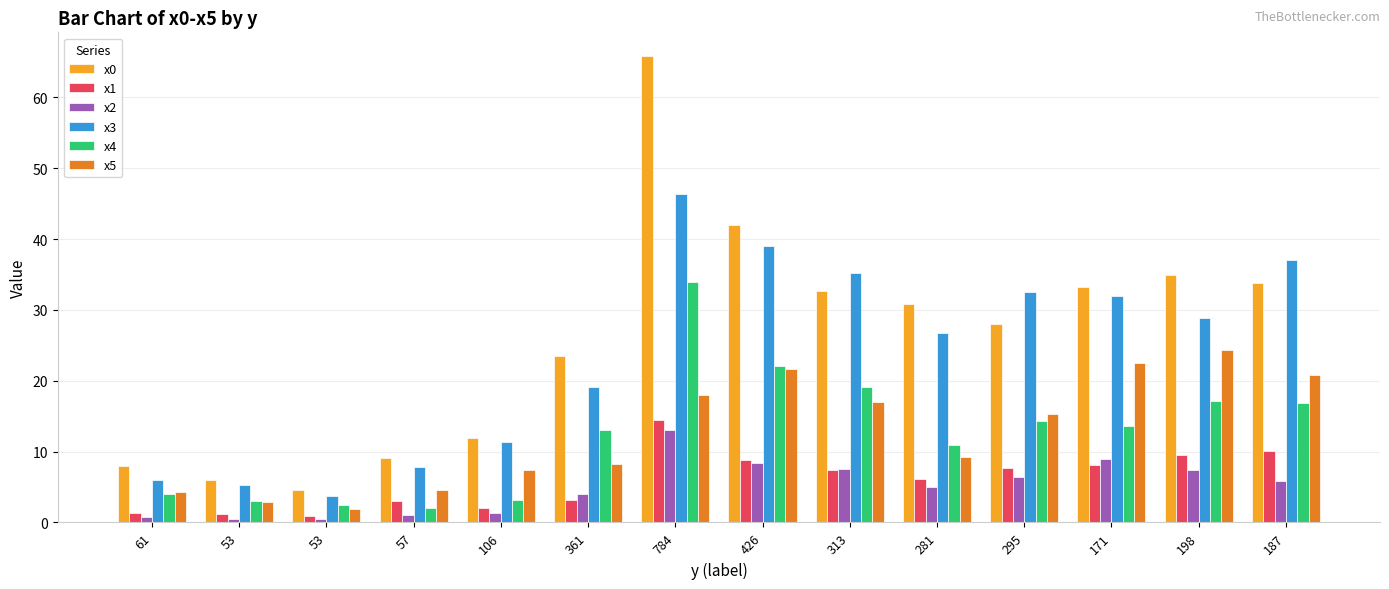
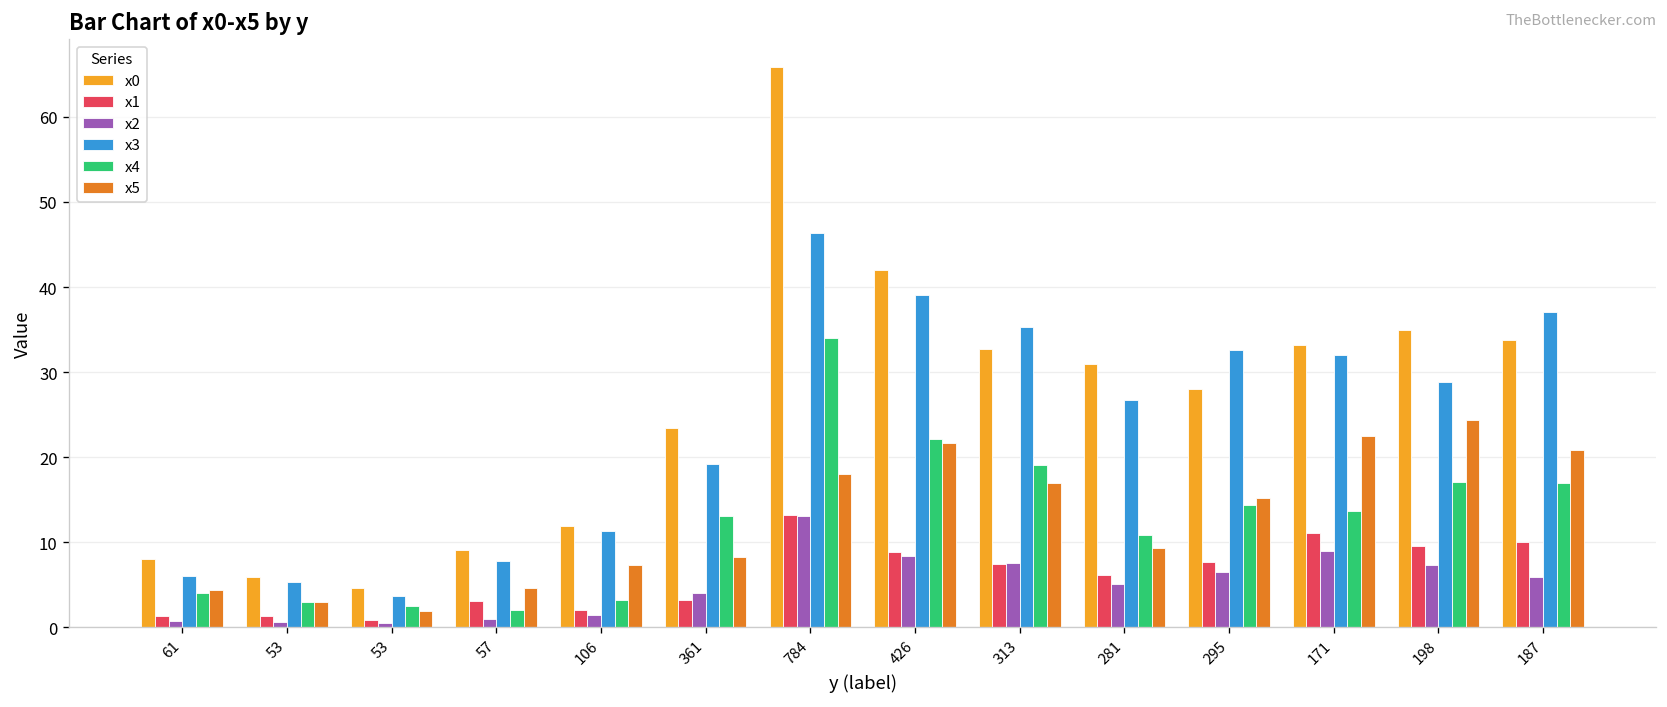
x1, 784: 14 -> 13
x1, 171: 8 -> 11
